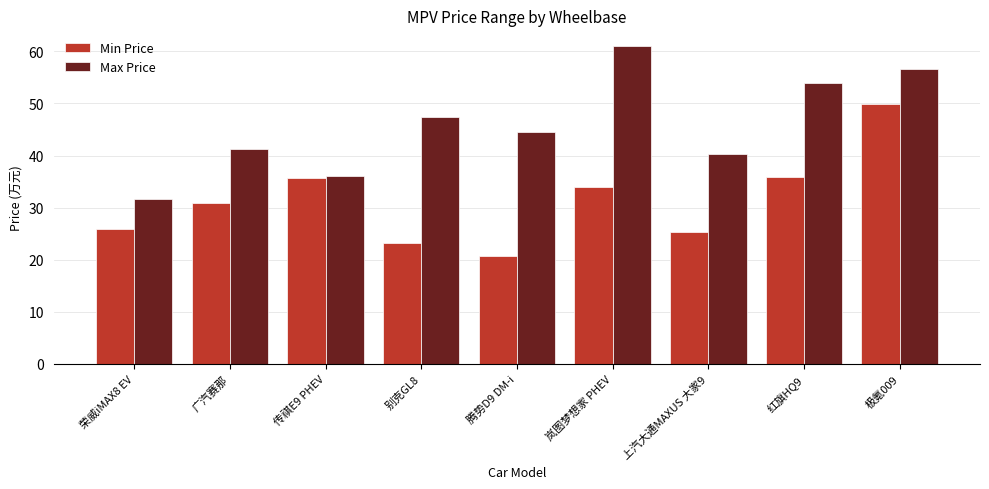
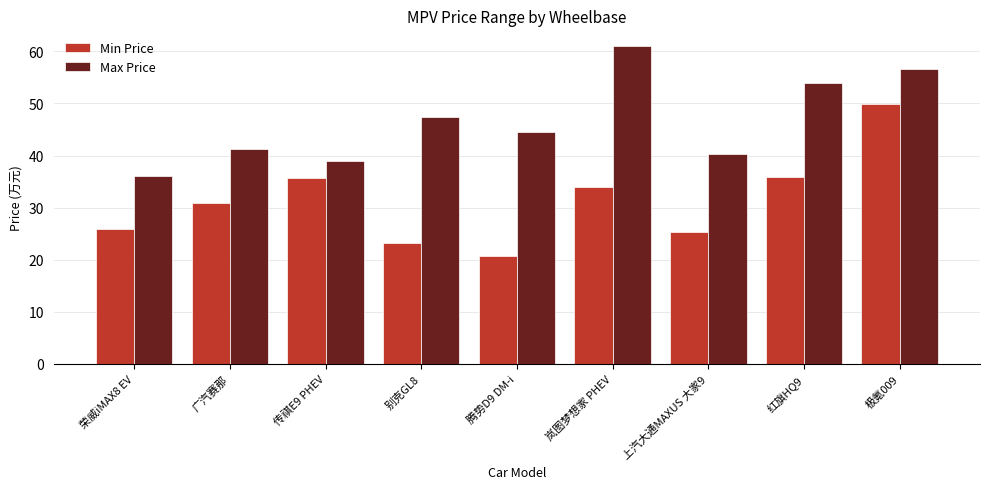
Max Price, 荣威iMAX8 EV: 32 -> 36
Max Price, 传祺E9 PHEV: 36 -> 39
